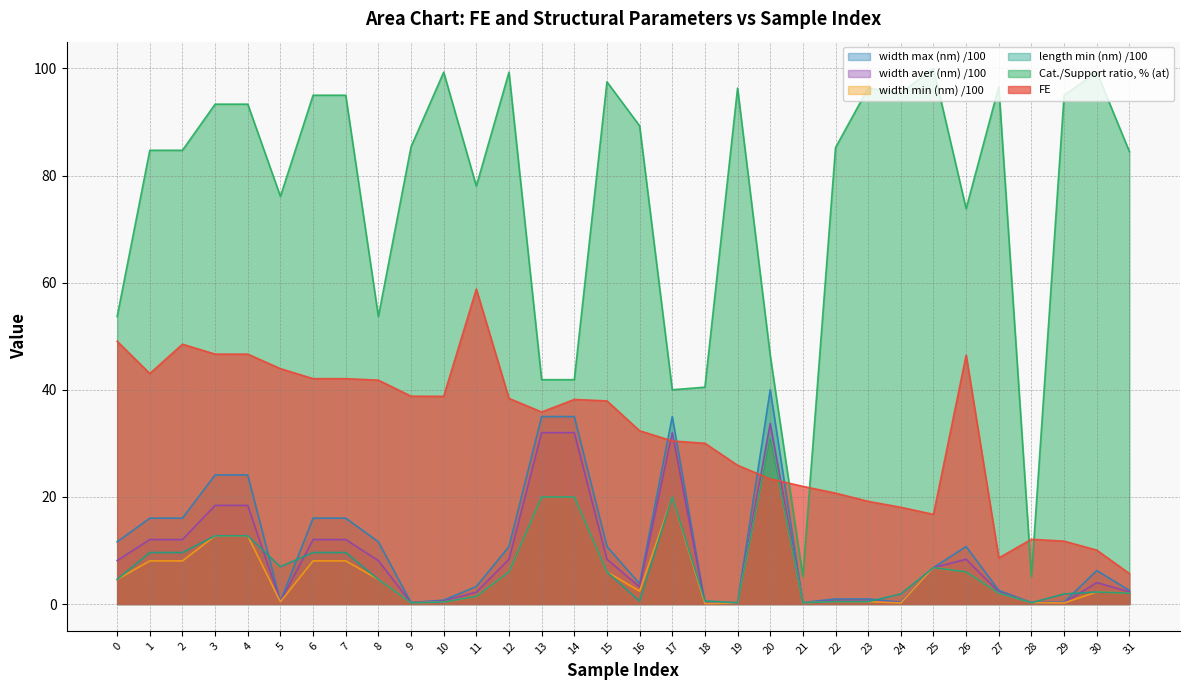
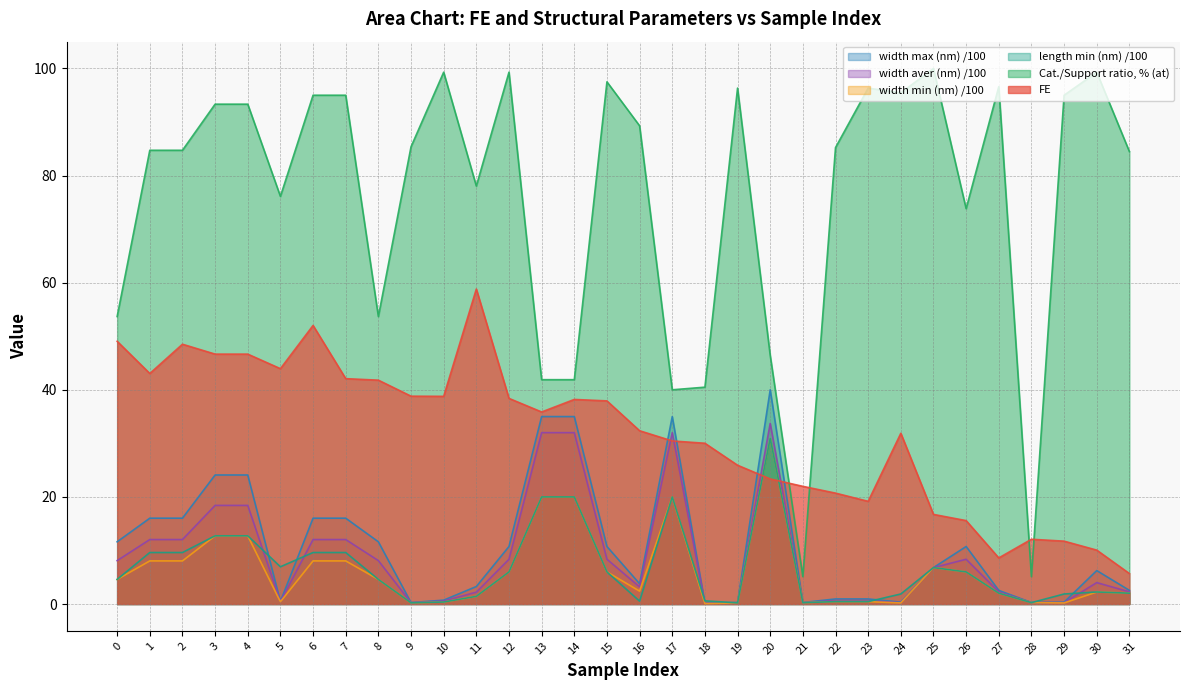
FE, 6: 42 -> 52
FE, 24: 18 -> 32
FE, 26: 46 -> 16
